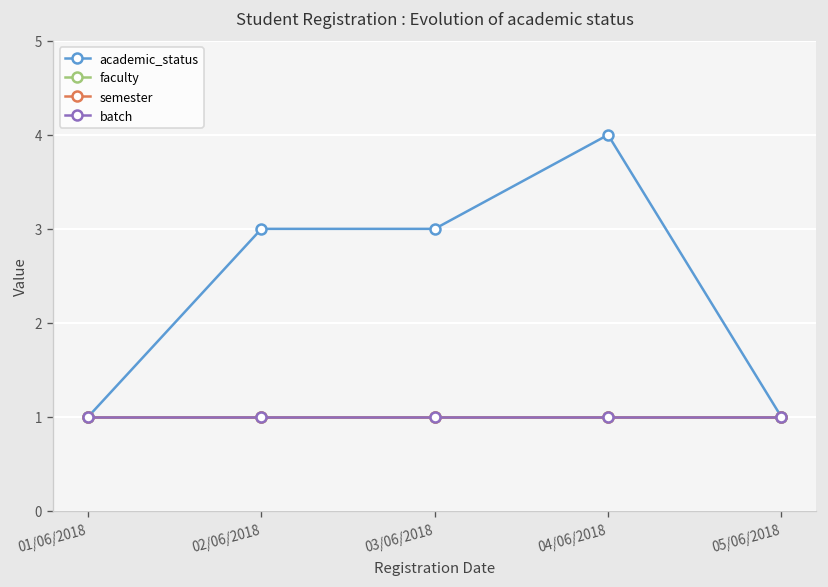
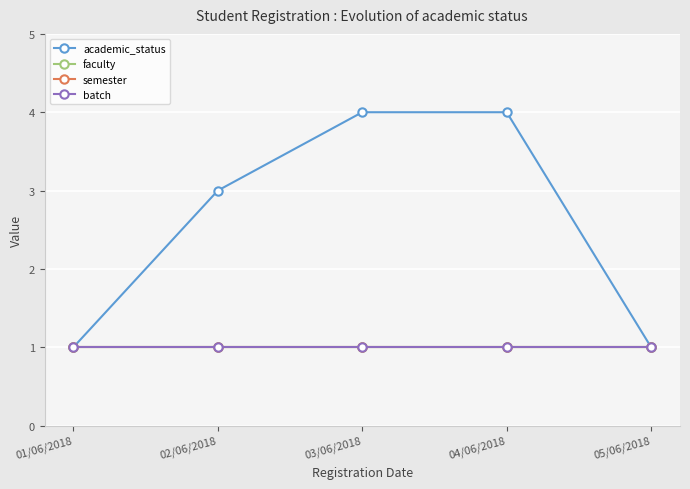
academic_status, 03/06/2018: 3 -> 4
